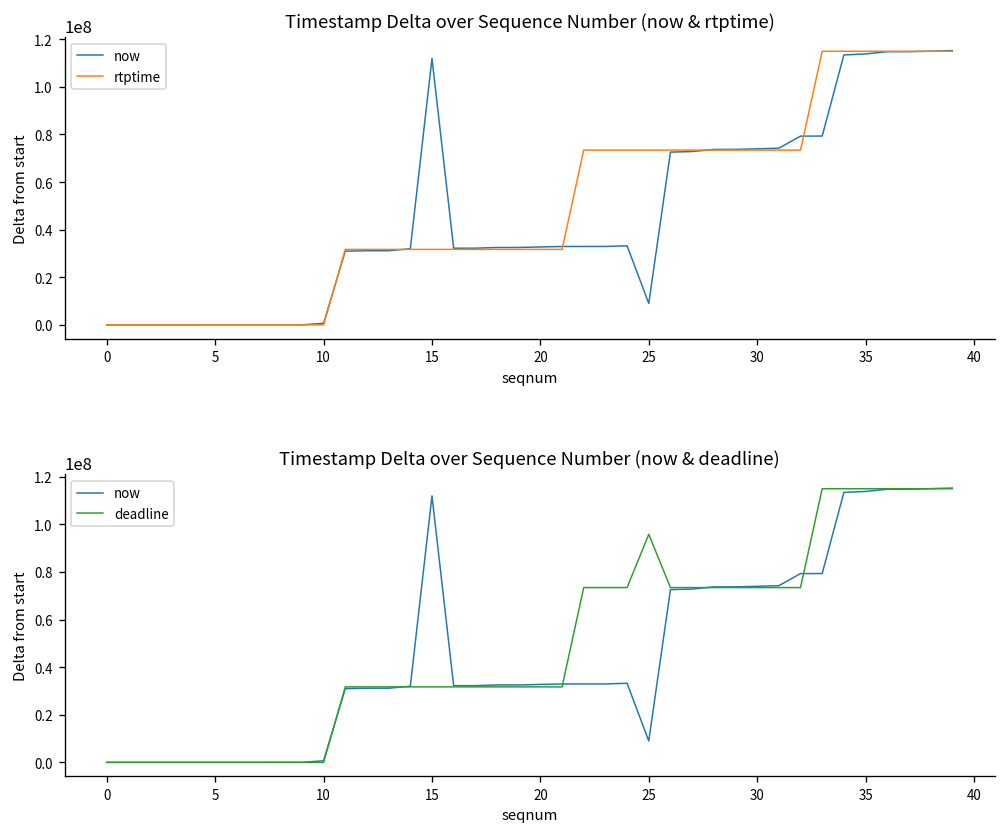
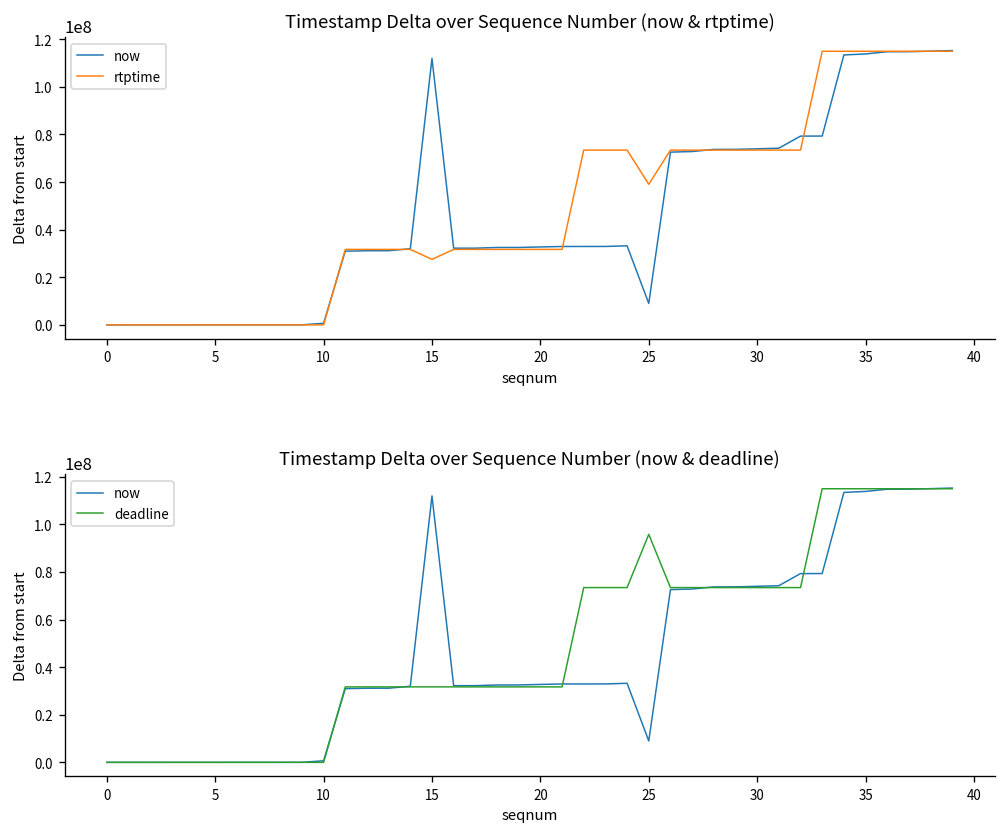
Timestamp Delta over Sequence Number (now & rtptime), rtptime, 15: 32000000 -> 28000000
Timestamp Delta over Sequence Number (now & rtptime), rtptime, 25: 73000000 -> 59000000
